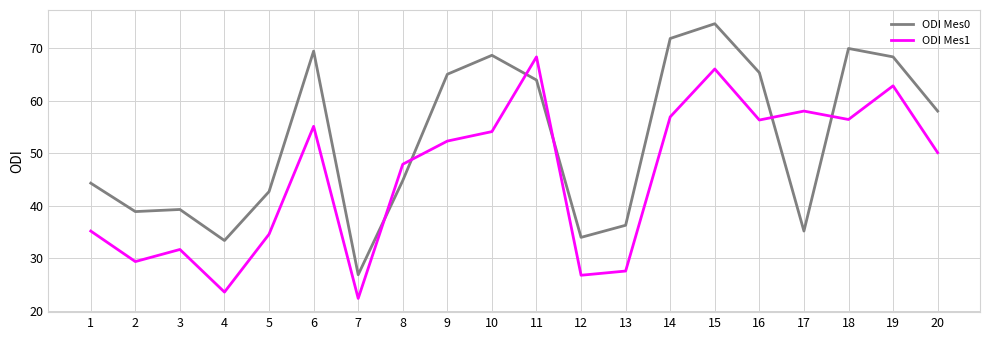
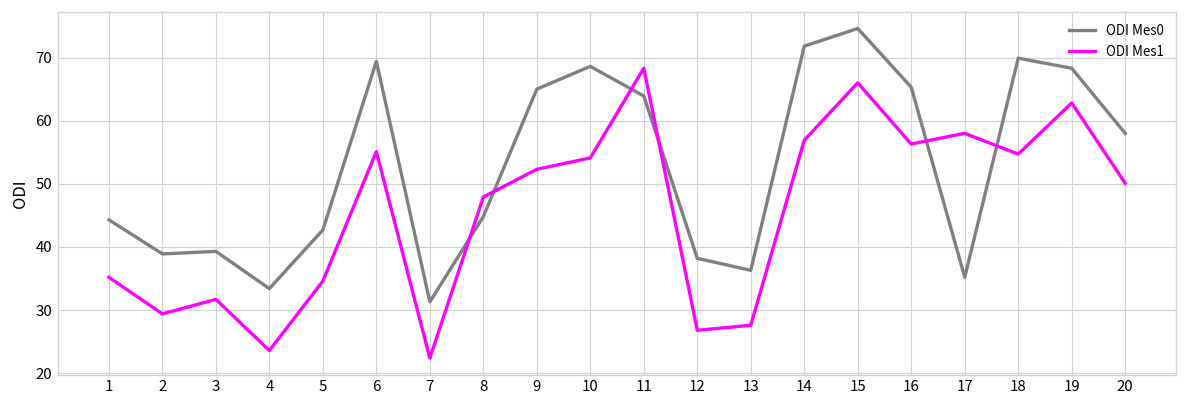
ODI Mes0, 7: 27 -> 31
ODI Mes0, 12: 34 -> 38
ODI Mes1, 18: 56 -> 55
